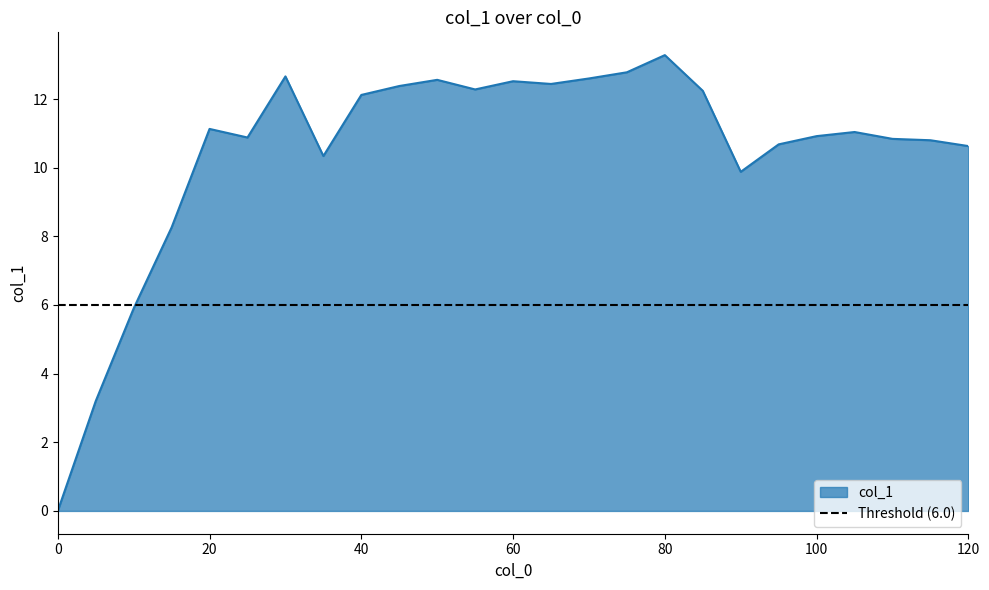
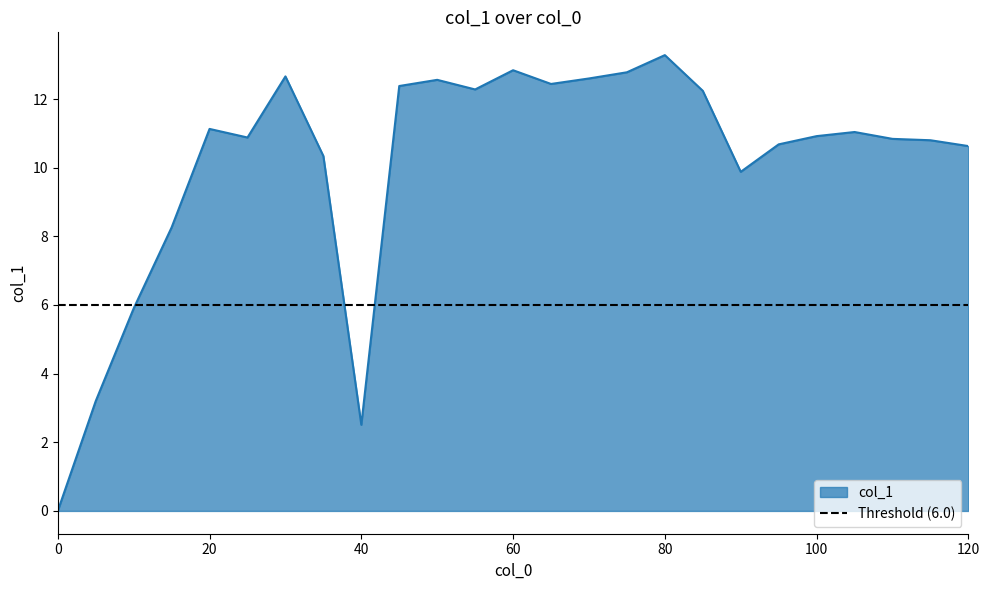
40: 12.1 -> 2.5
60: 12.5 -> 12.8
